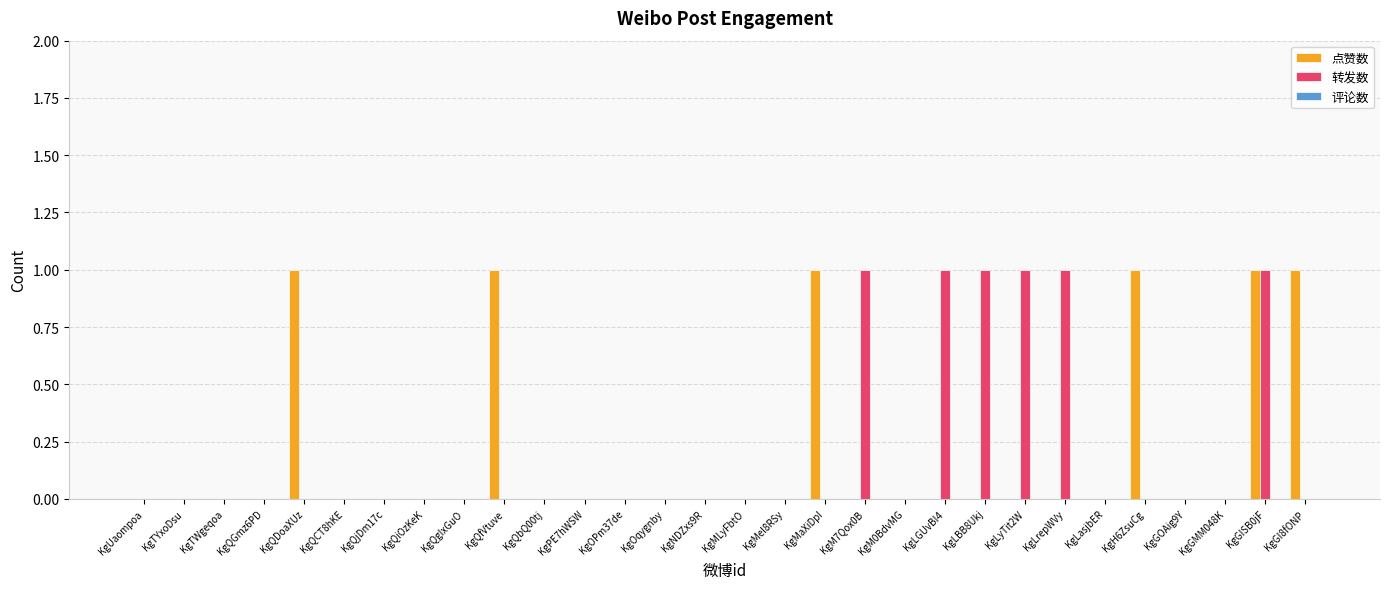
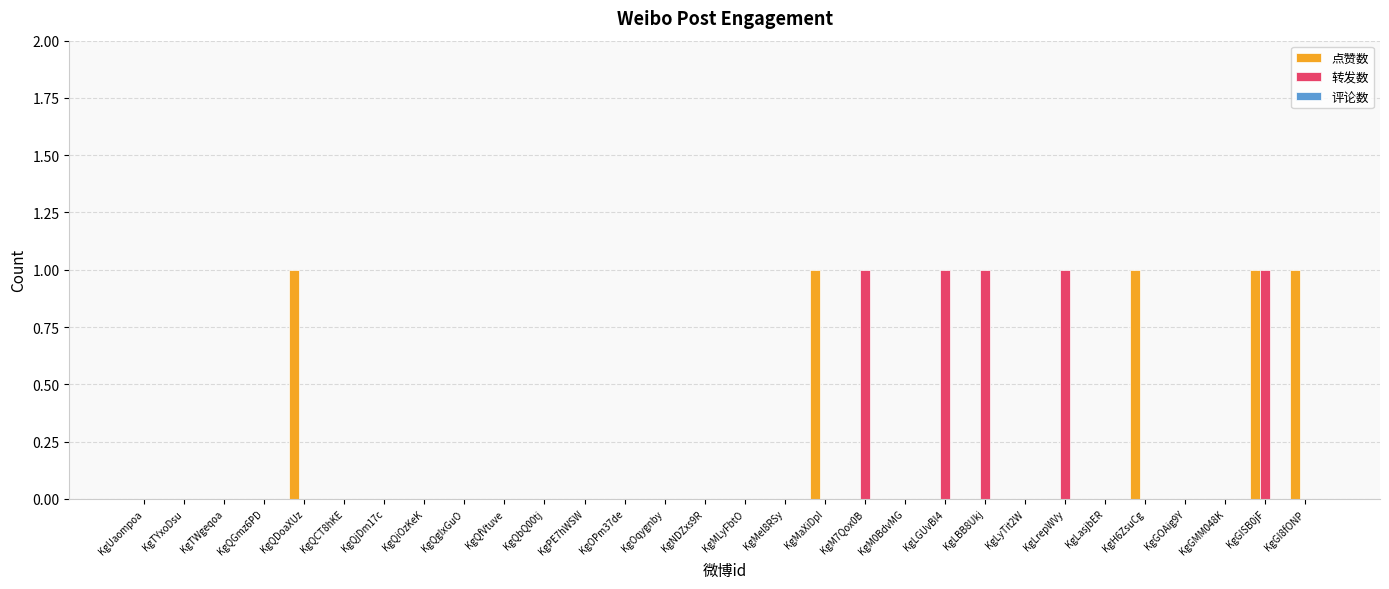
点赞数, KgQfVtuve: 1 -> 0
转发数, KgLyTit2W: 1 -> 0
